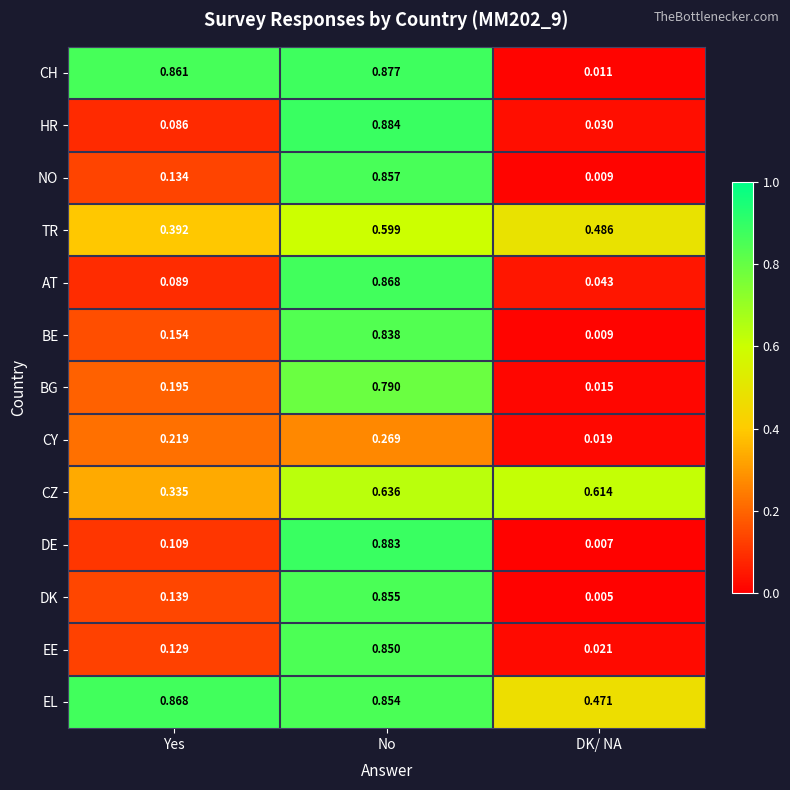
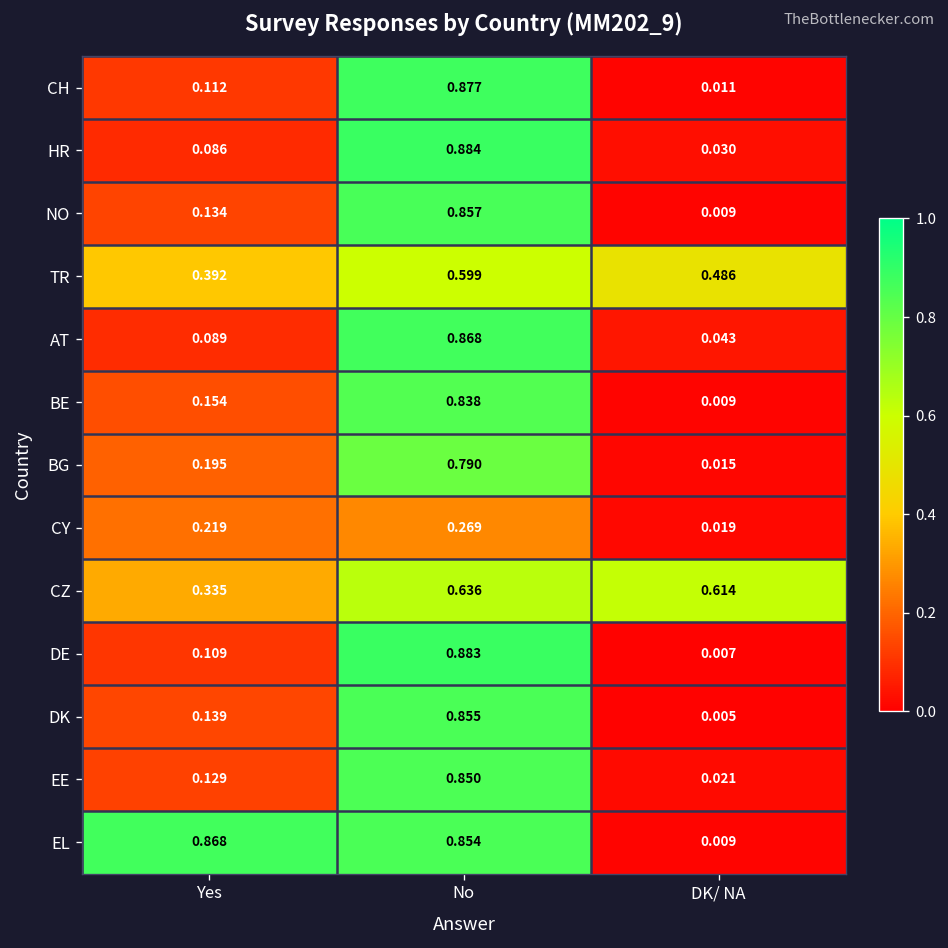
CH, Yes: 0.861 -> 0.112
EL, DK/ NA: 0.471 -> 0.009
